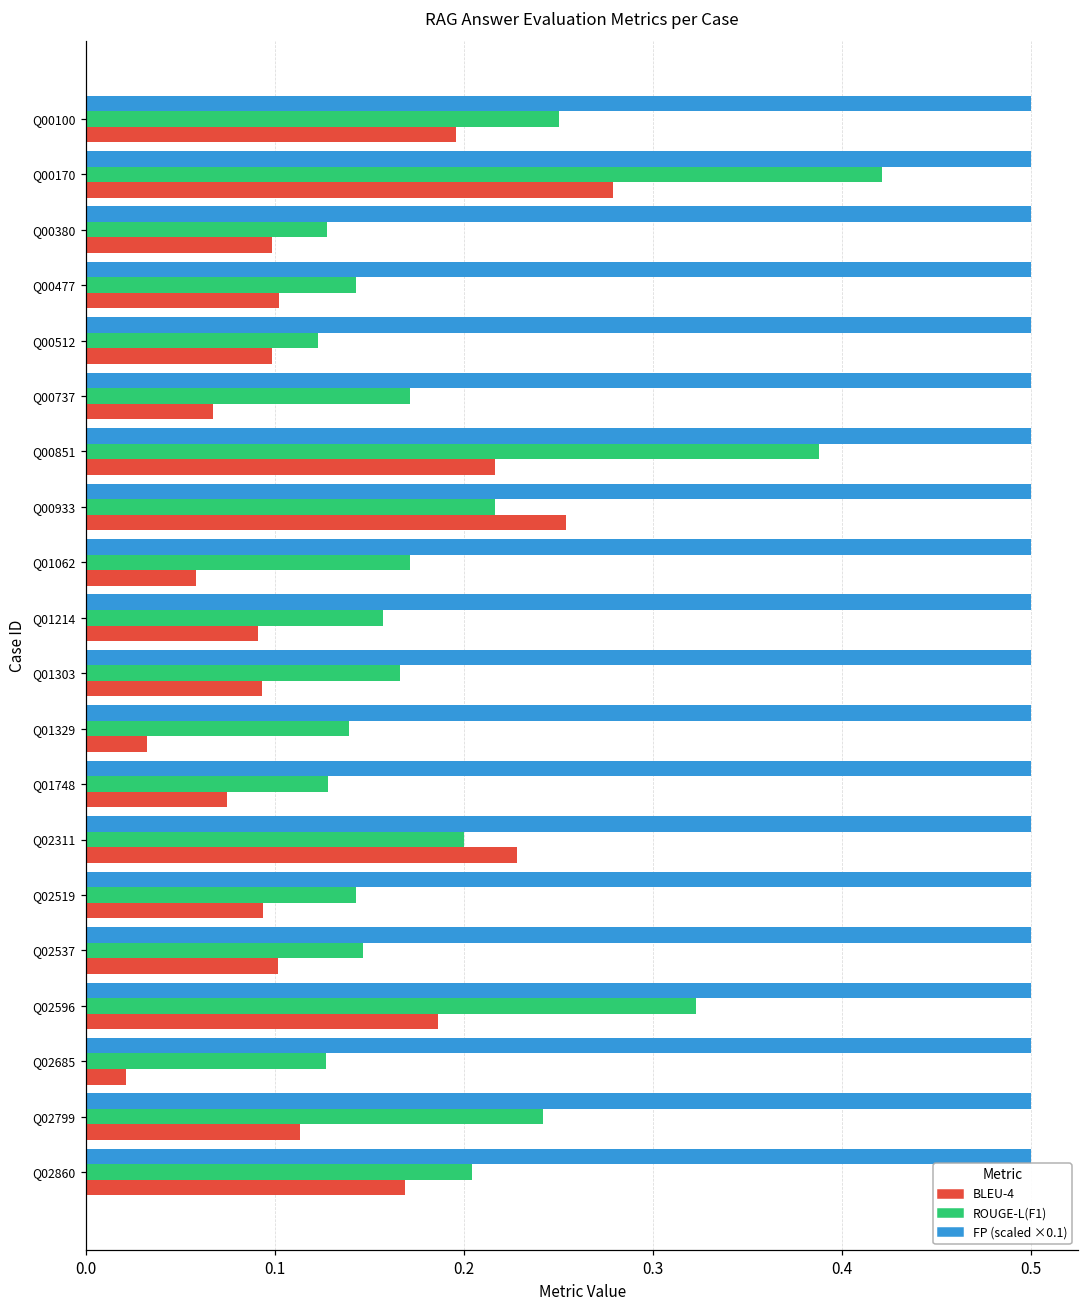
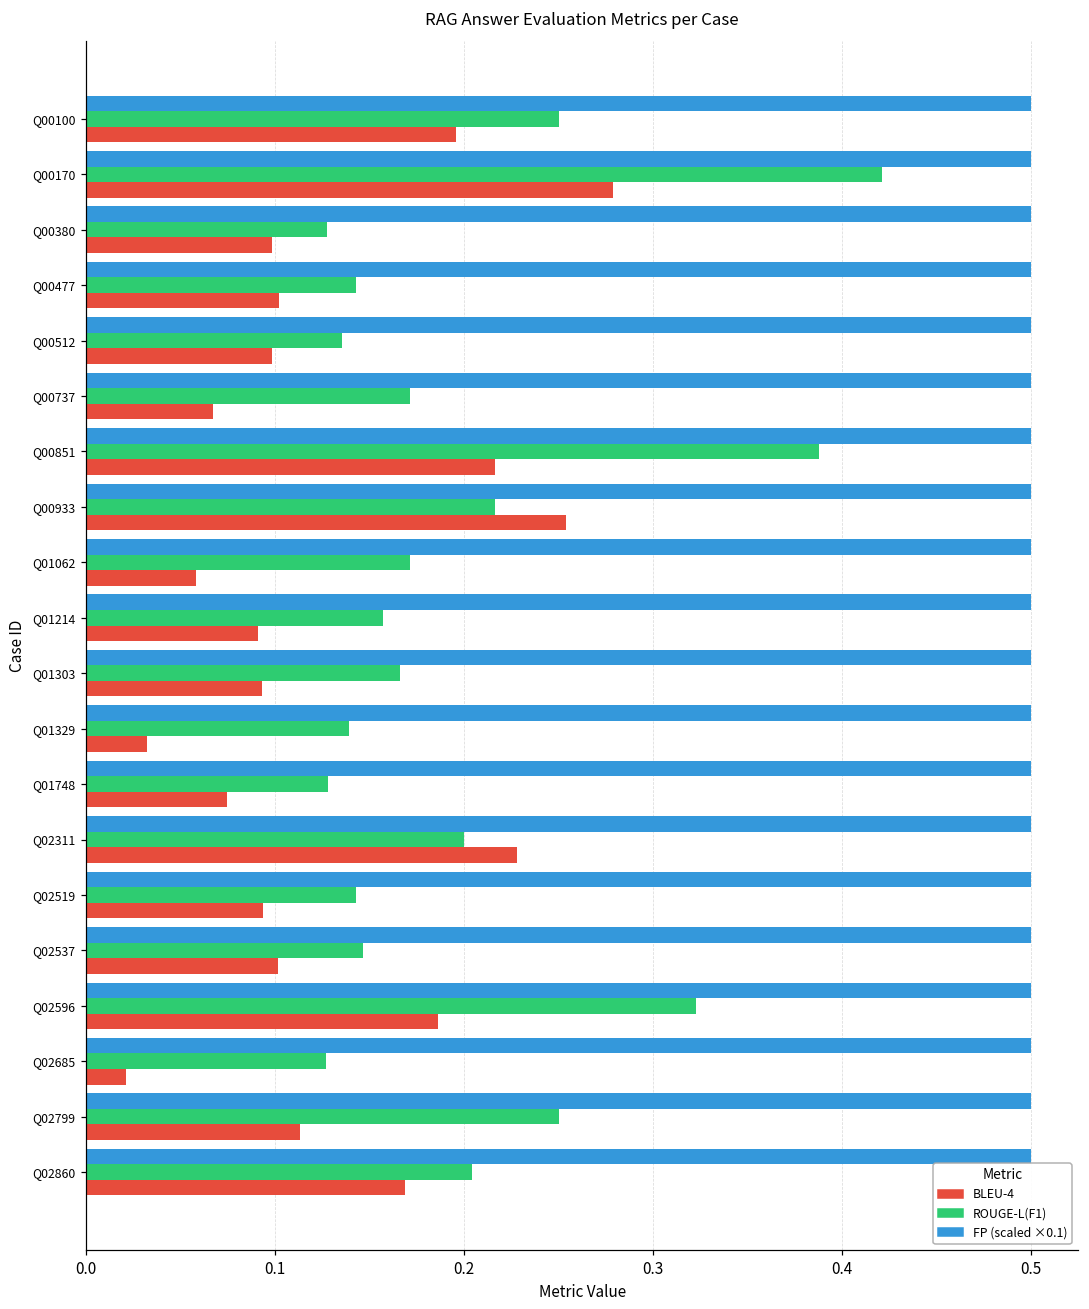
ROUGE-L(F1), Q00512: 0.122 -> 0.136
ROUGE-L(F1), Q02799: 0.242 -> 0.250
